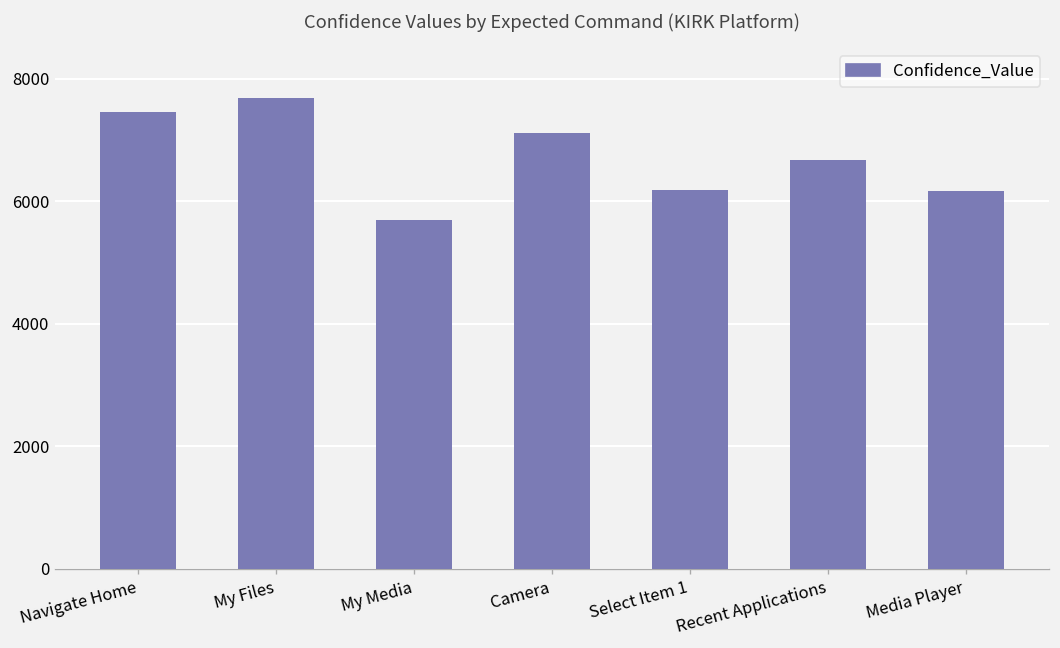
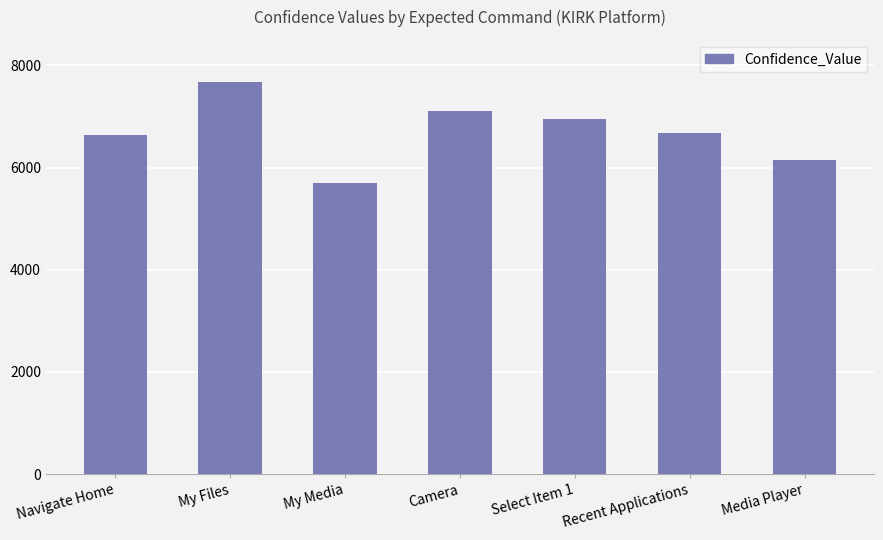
Navigate Home: 7500 -> 6600
Select Item 1: 6200 -> 7000
